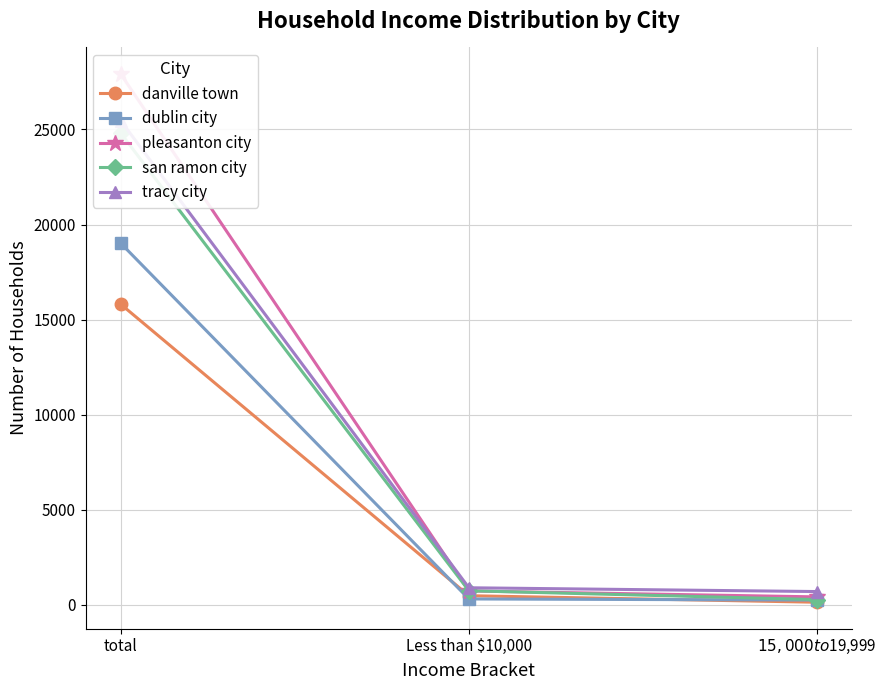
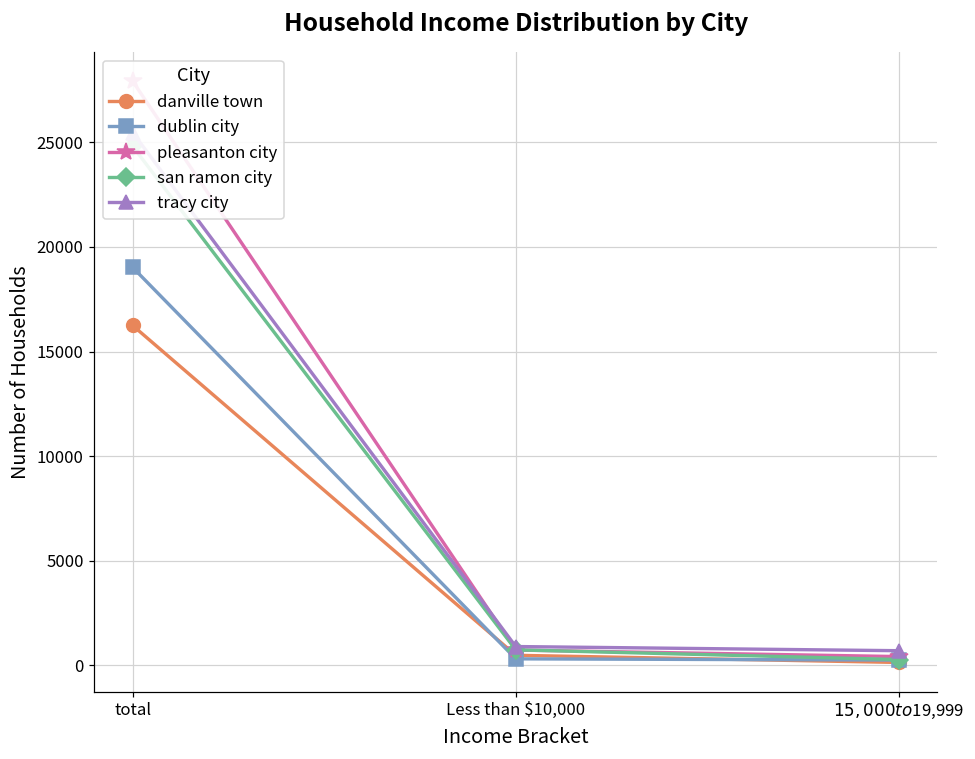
danville town, total: 15800 -> 16200
